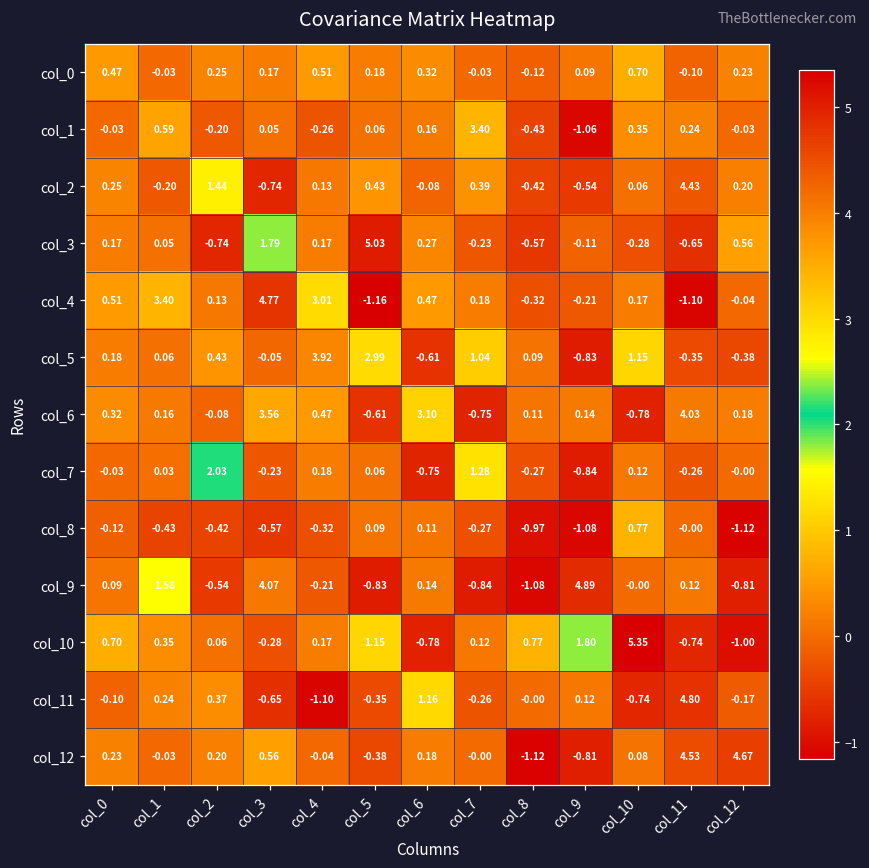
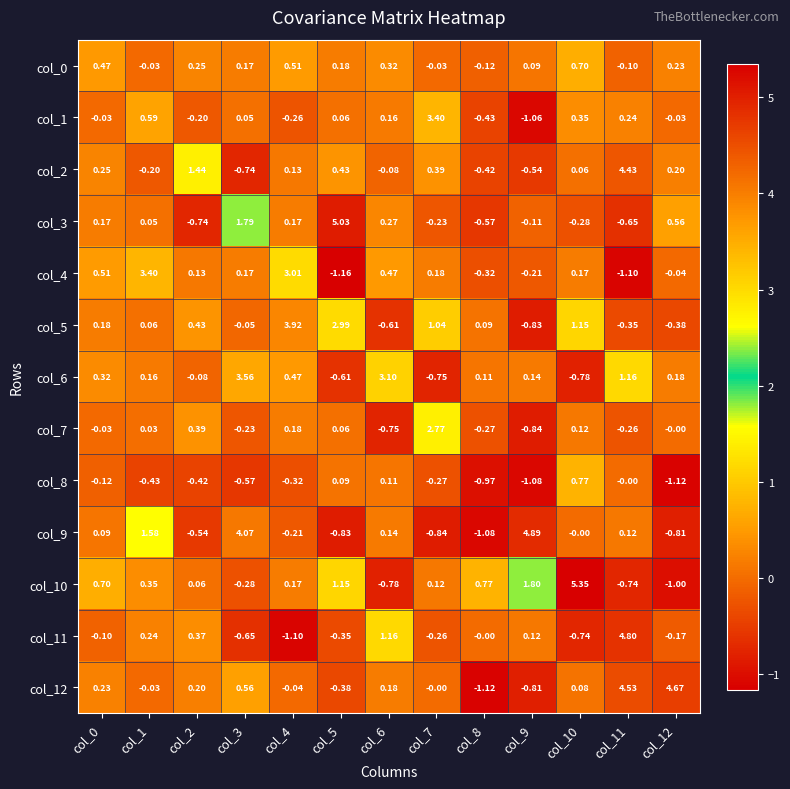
col_4, col_3: 4.77 -> 0.17
col_6, col_11: 4.03 -> 1.16
col_7, col_2: 2.03 -> 0.39
col_7, col_7: 1.28 -> 2.77
